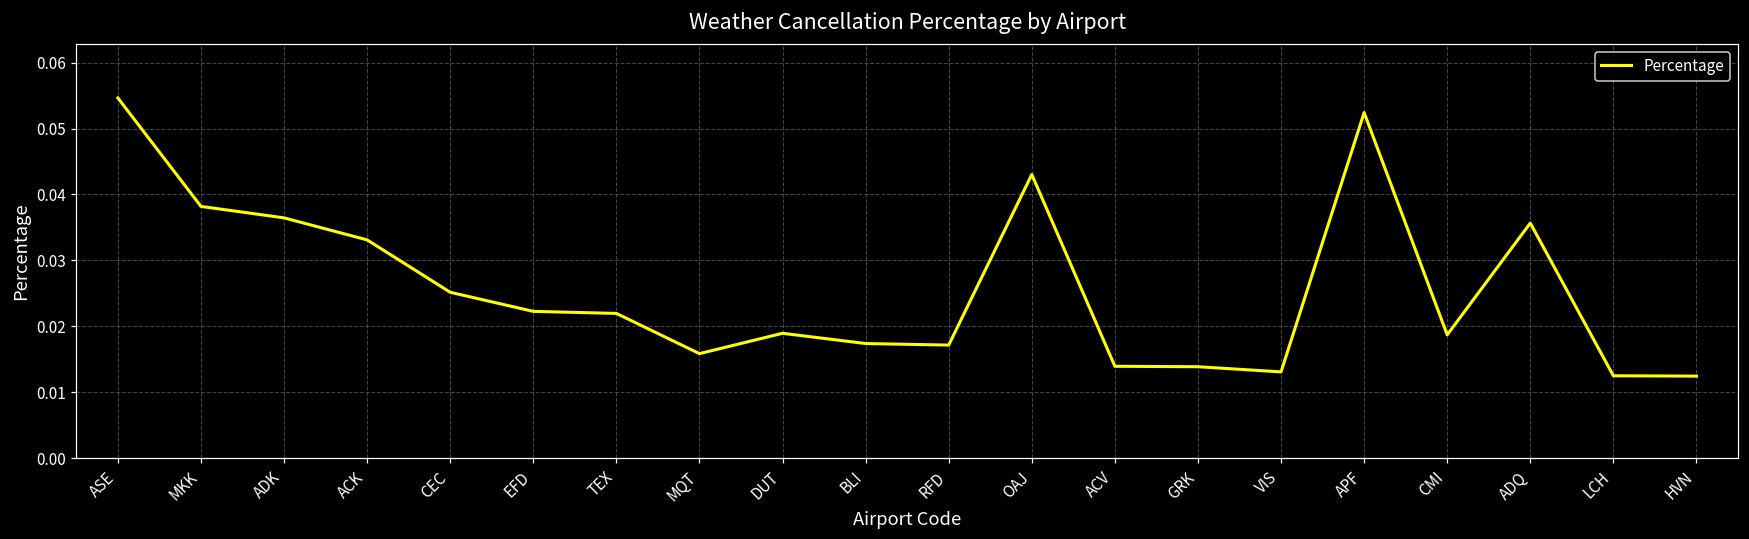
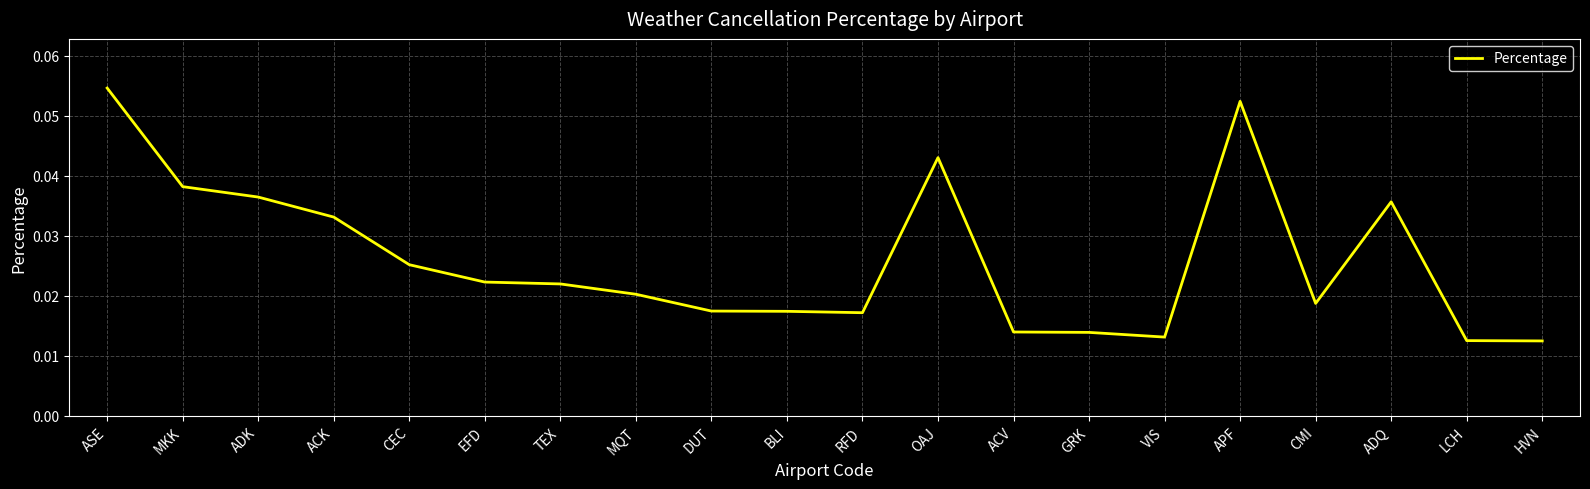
MQT: 0.016 -> 0.020
DUT: 0.019 -> 0.017
